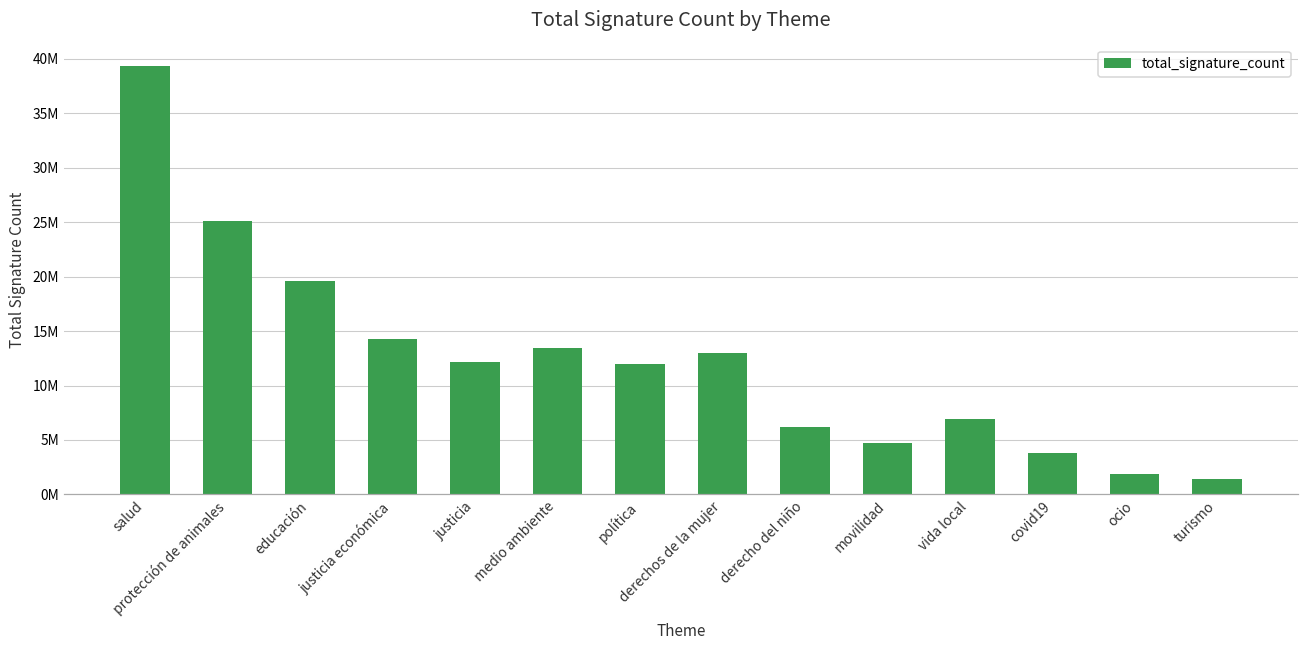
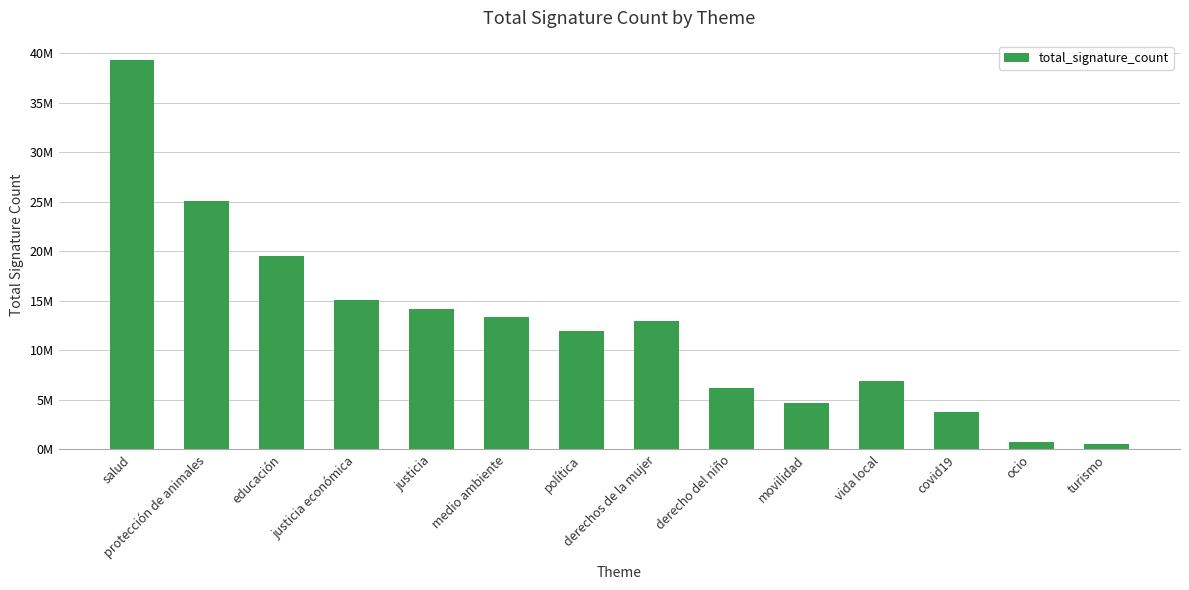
justicia económica: 14000000 -> 15000000
justicia: 12000000 -> 14000000
ocio: 2000000 -> 1000000
turismo: 1400000 -> 500000
